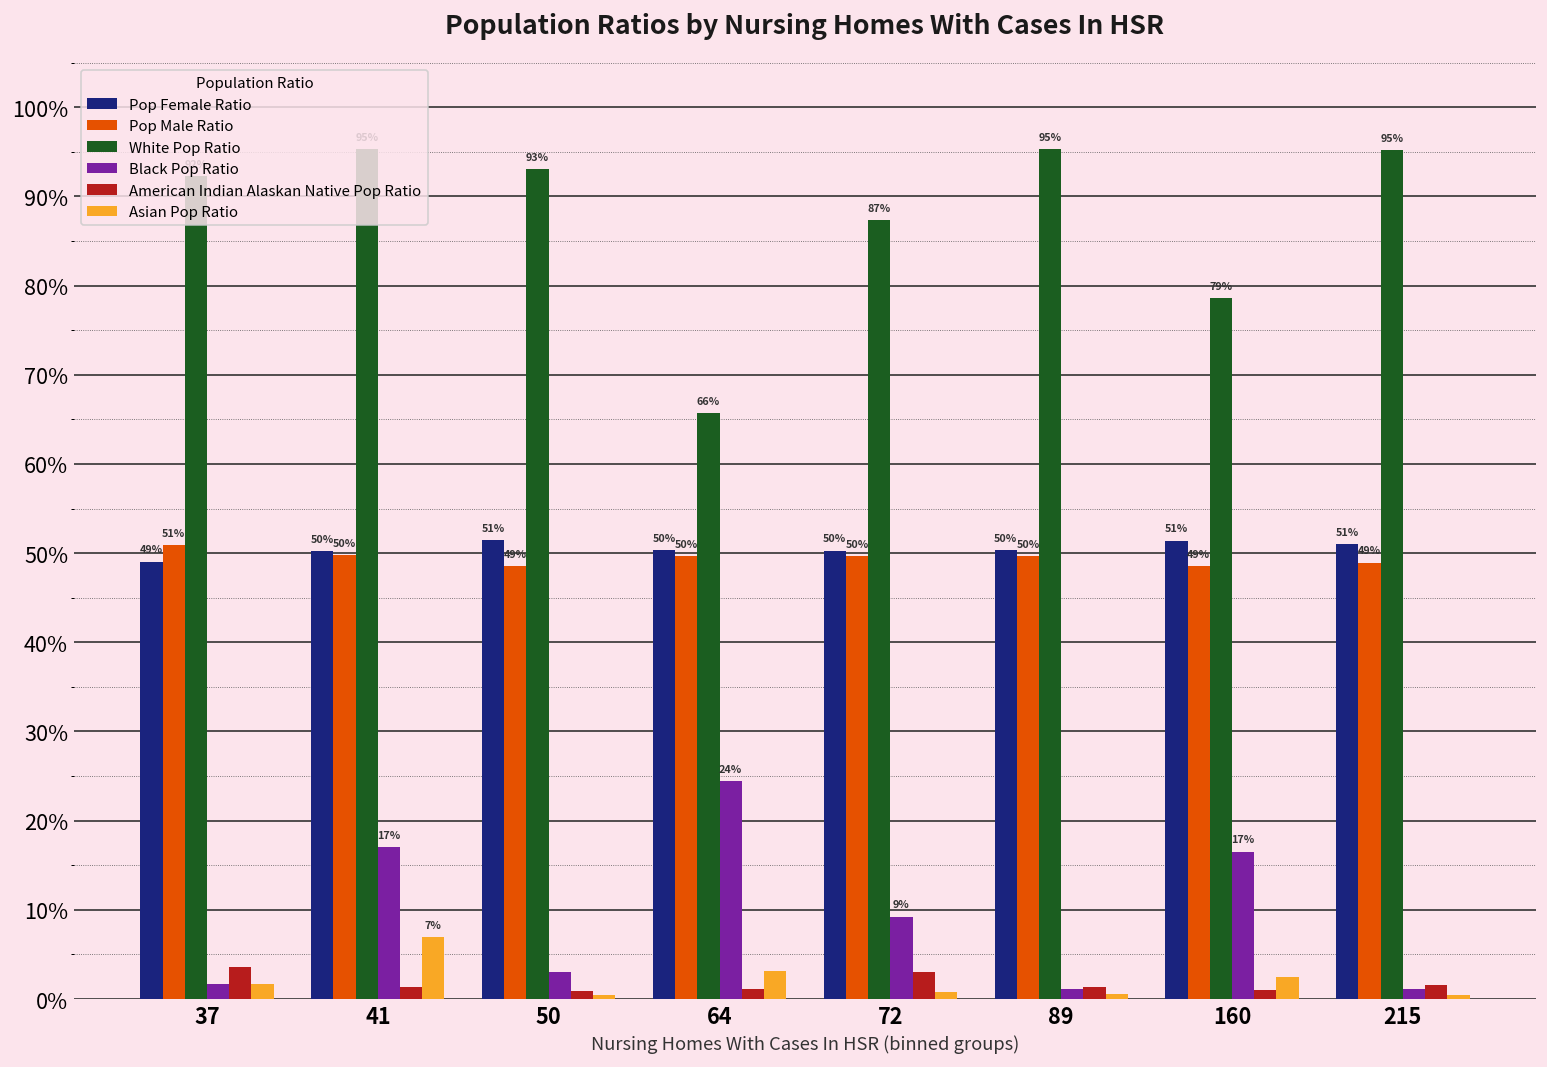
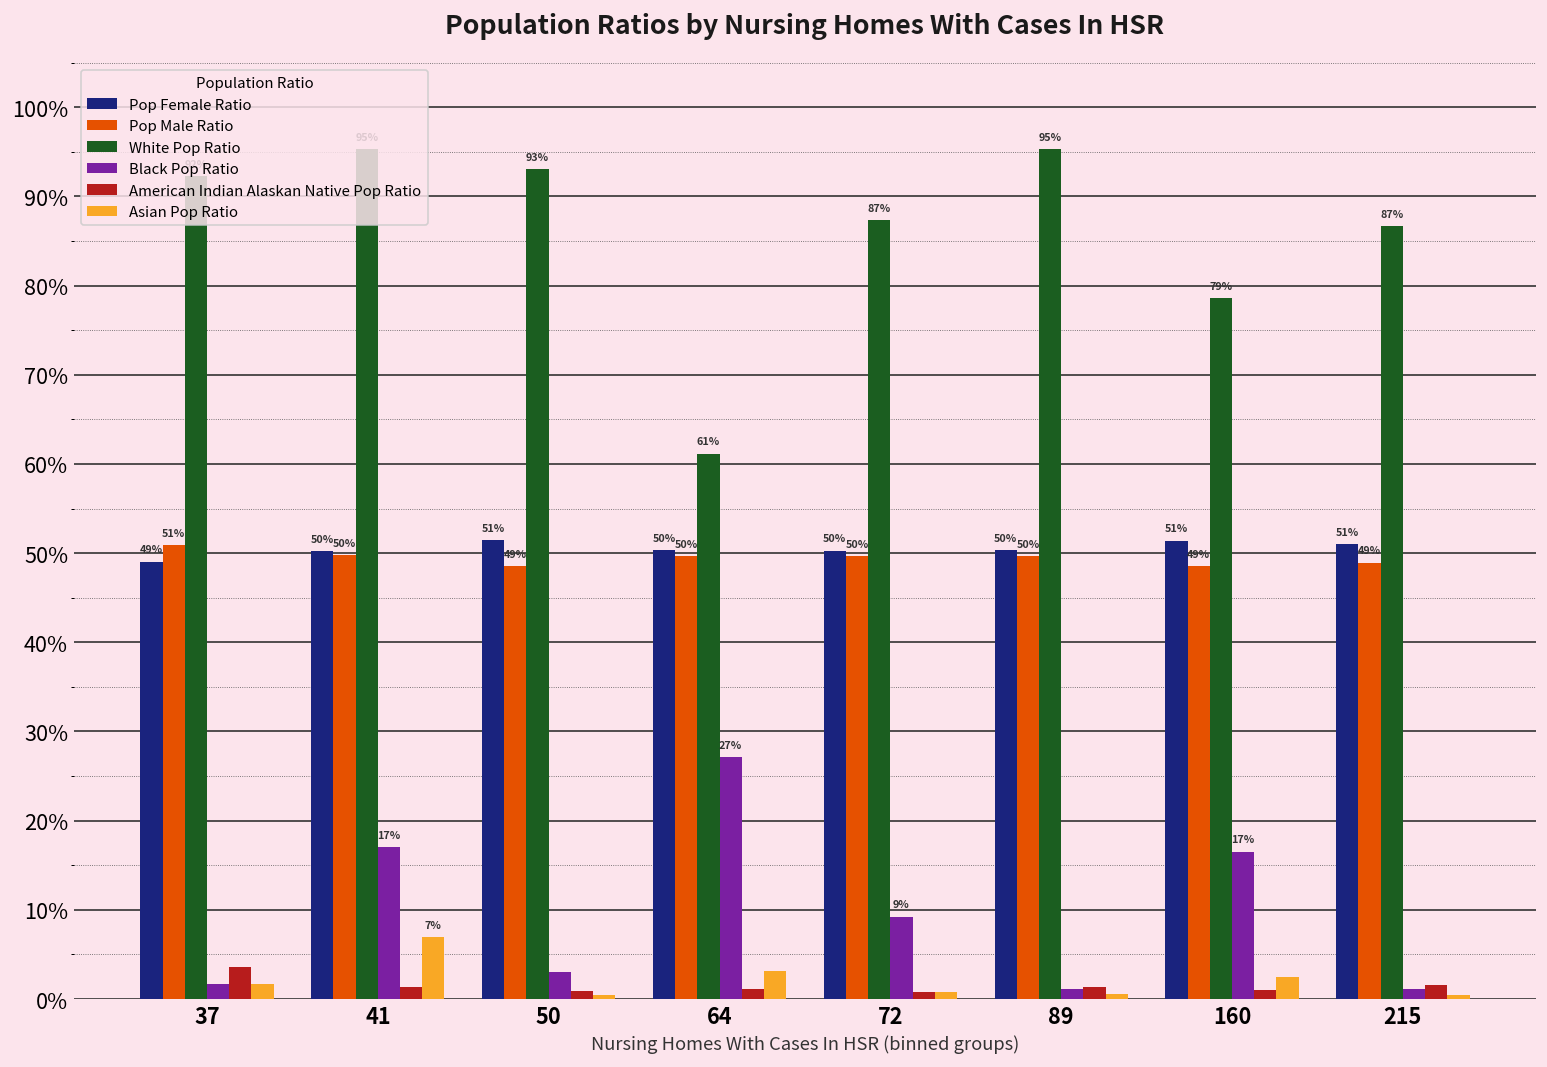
White Pop Ratio, 64: 66% -> 61%
Black Pop Ratio, 64: 24% -> 27%
American Indian Alaskan Native Pop Ratio, 72: 3% -> 1%
White Pop Ratio, 215: 95% -> 87%
